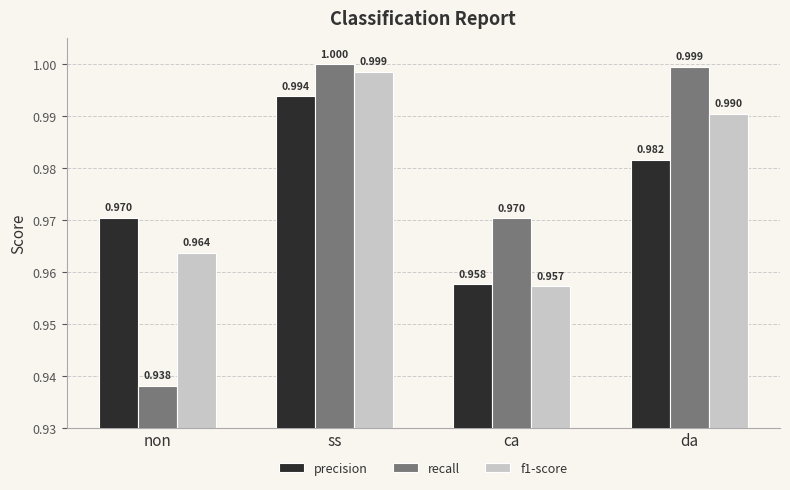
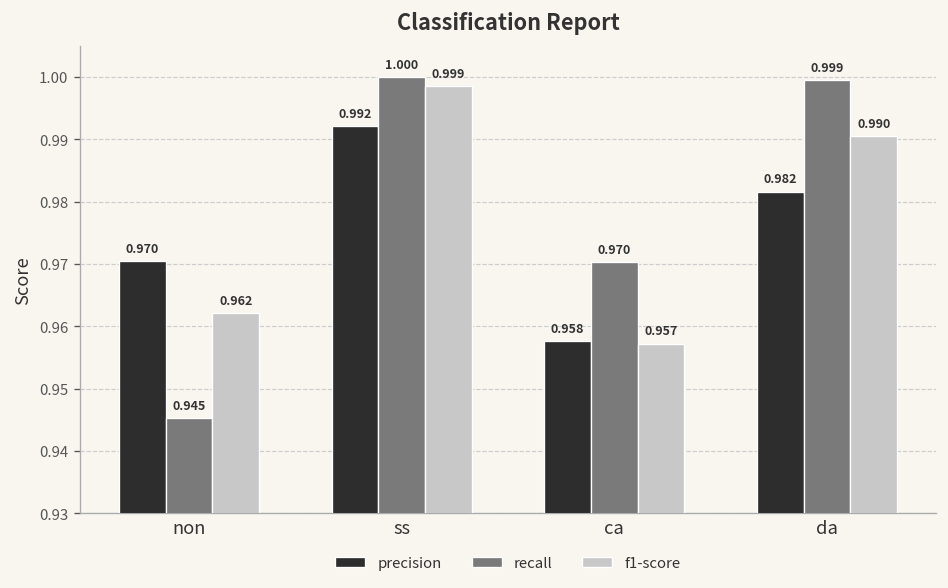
recall, non: 0.938 -> 0.945
f1-score, non: 0.964 -> 0.962
precision, ss: 0.994 -> 0.992
